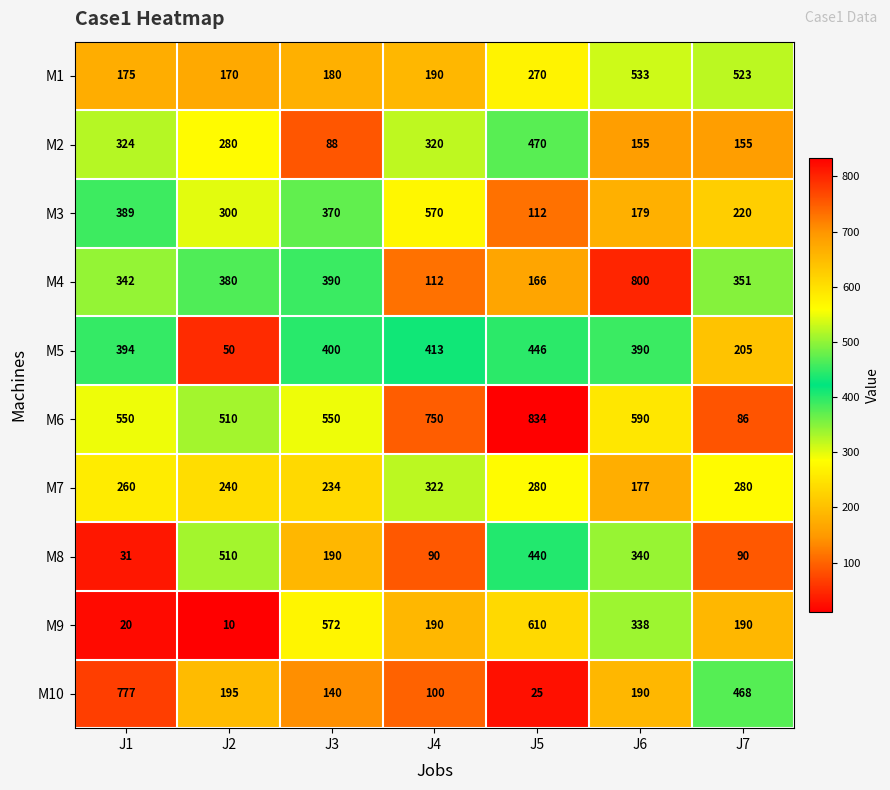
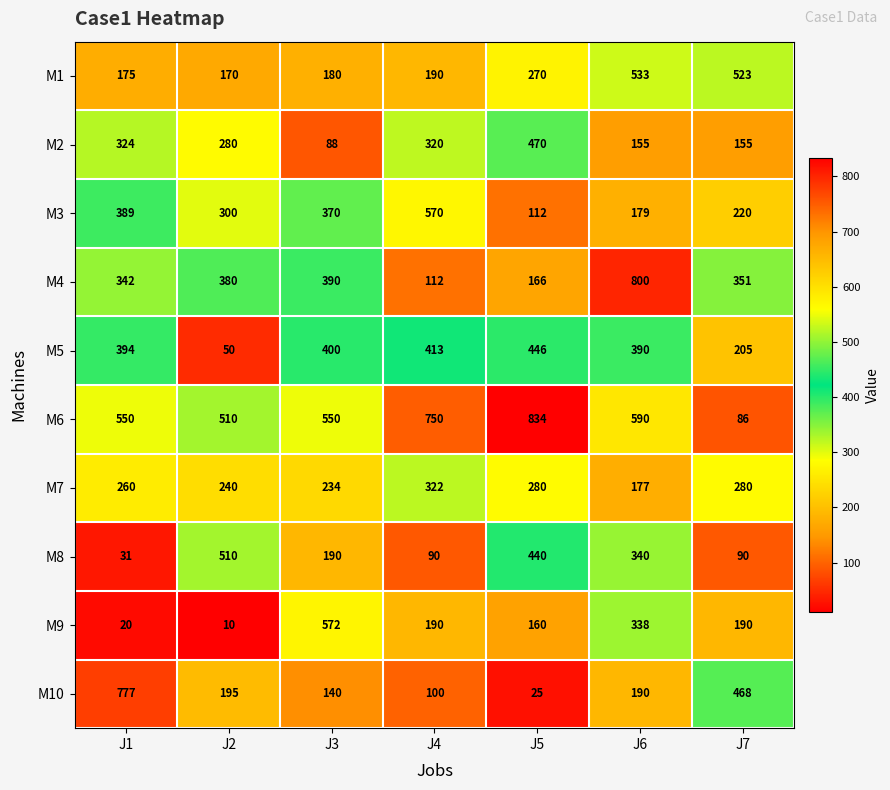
M9, J5: 610 -> 160
